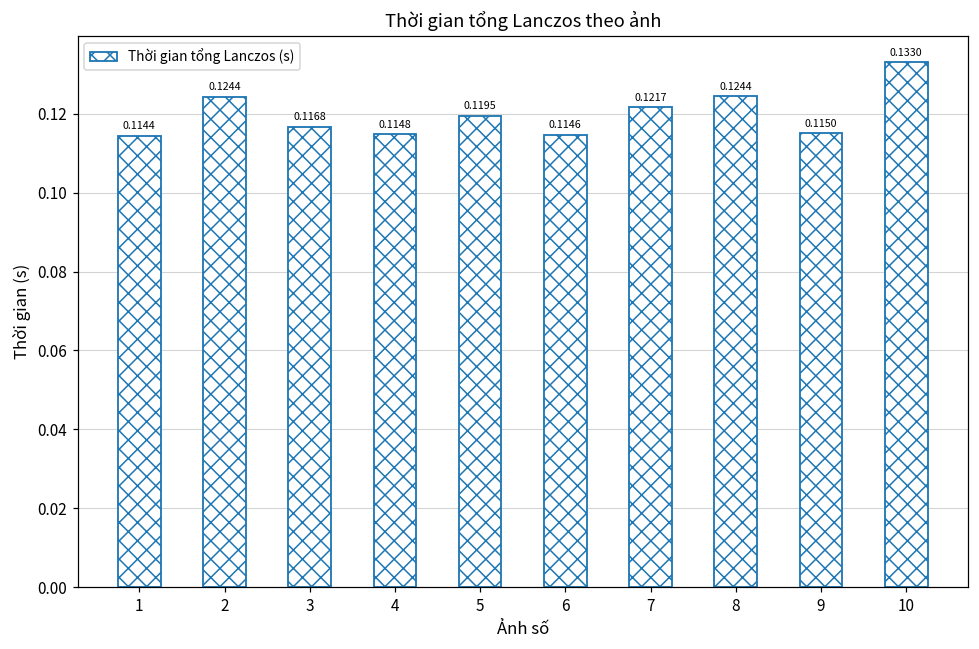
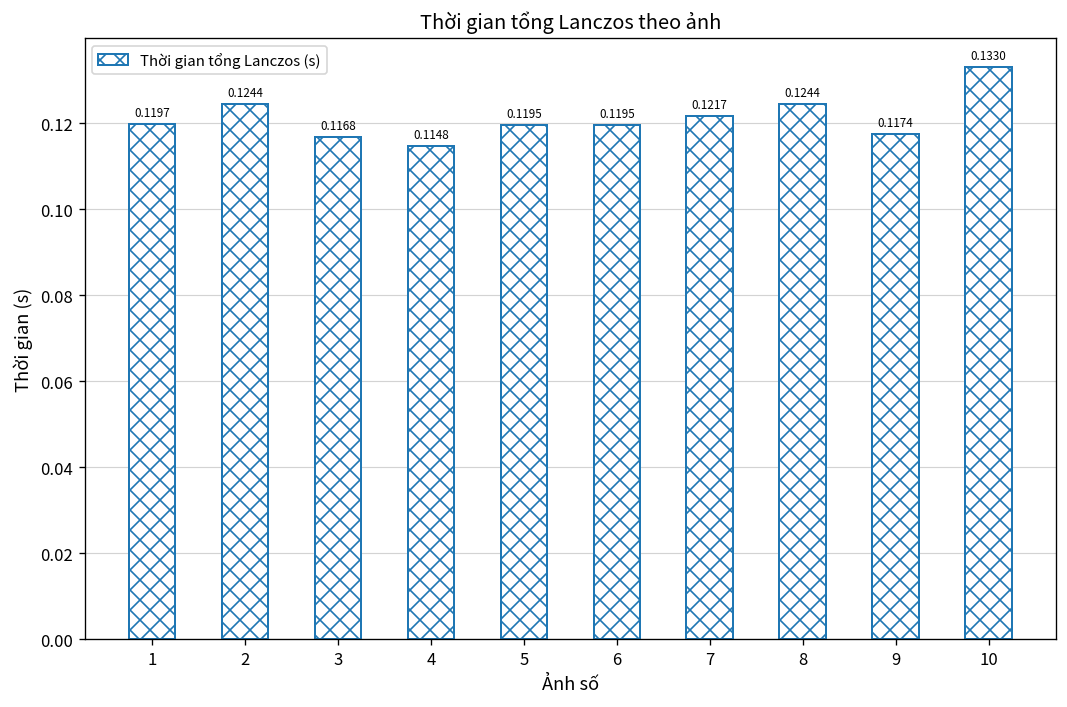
1: 0.1144 -> 0.1197
6: 0.1146 -> 0.1195
9: 0.1150 -> 0.1174
